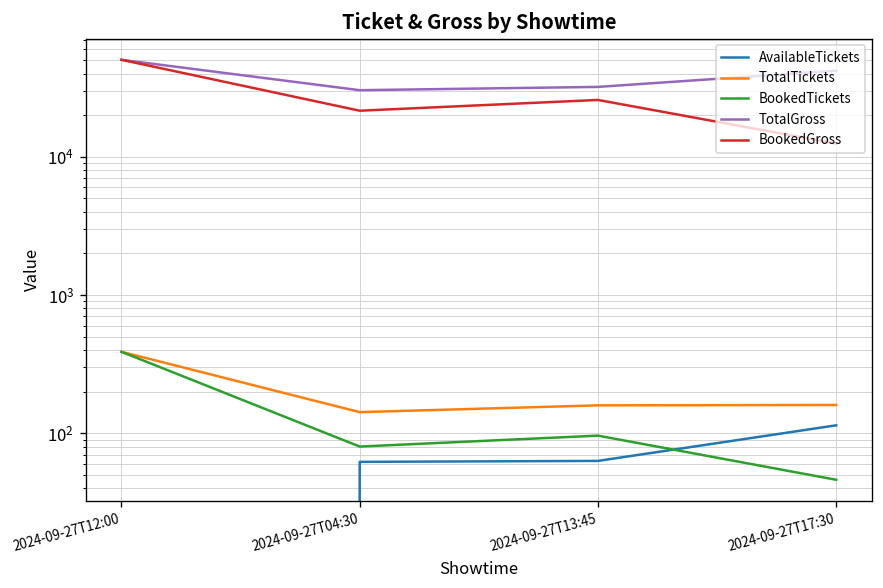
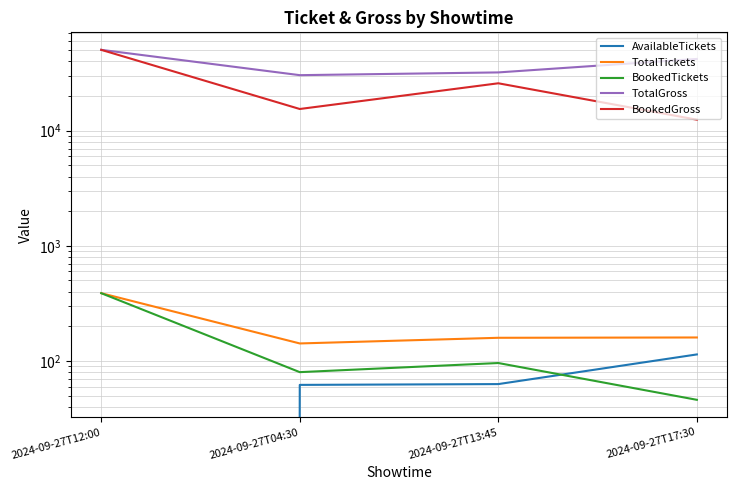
BookedGross, 2024-09-27T04:30: 22000 -> 15000
